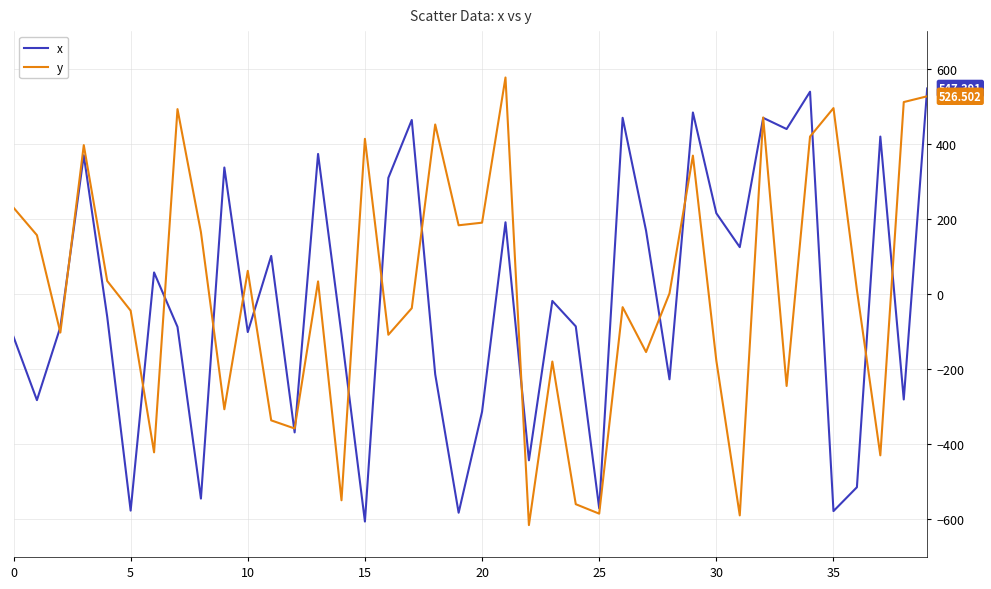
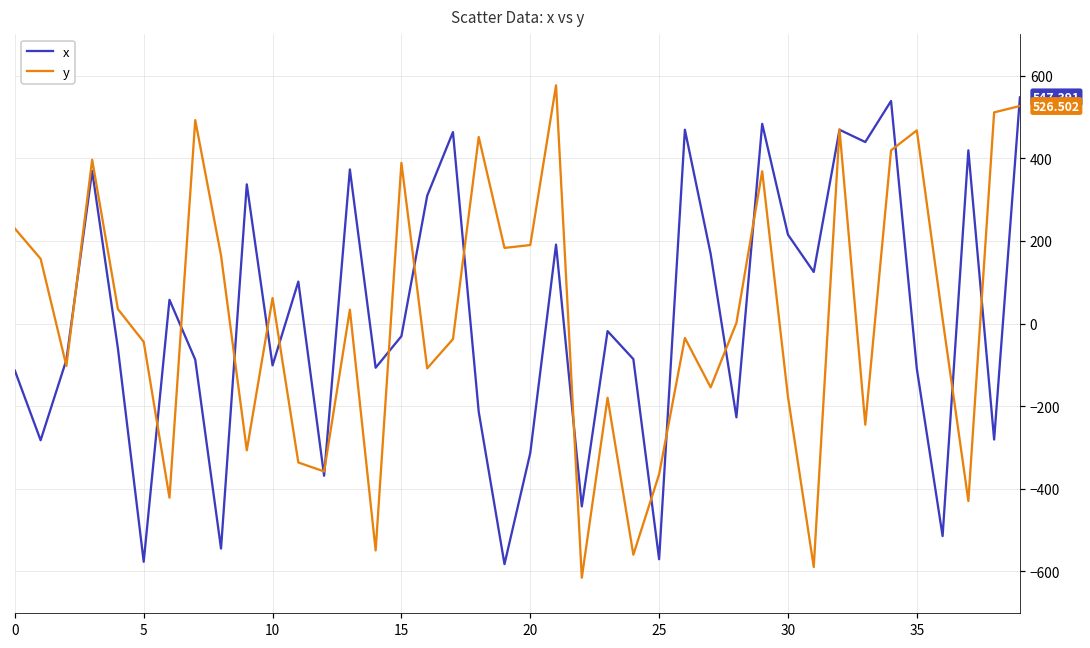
x, 15: -610 -> -30
y, 15: 410 -> 390
y, 25: -580 -> -360
x, 35: -580 -> -110
y, 35: 500 -> 470
